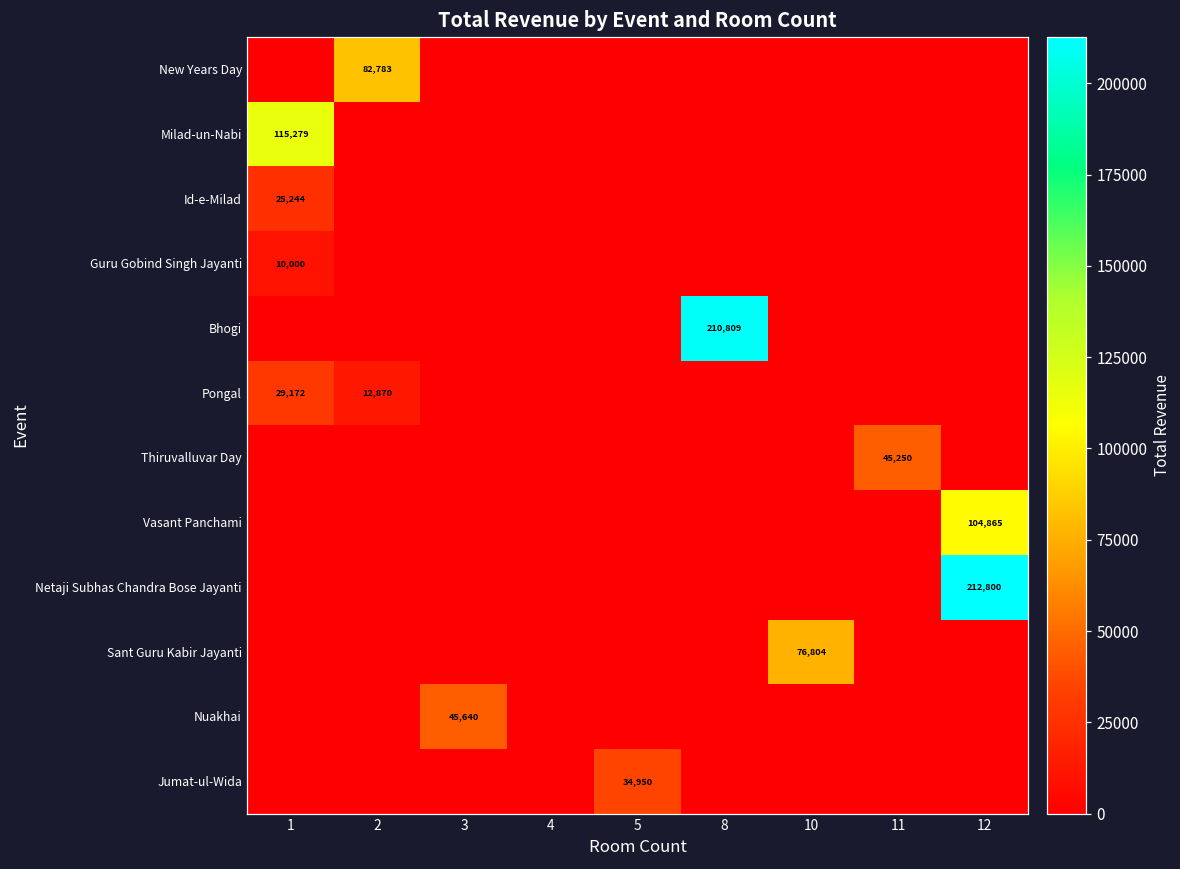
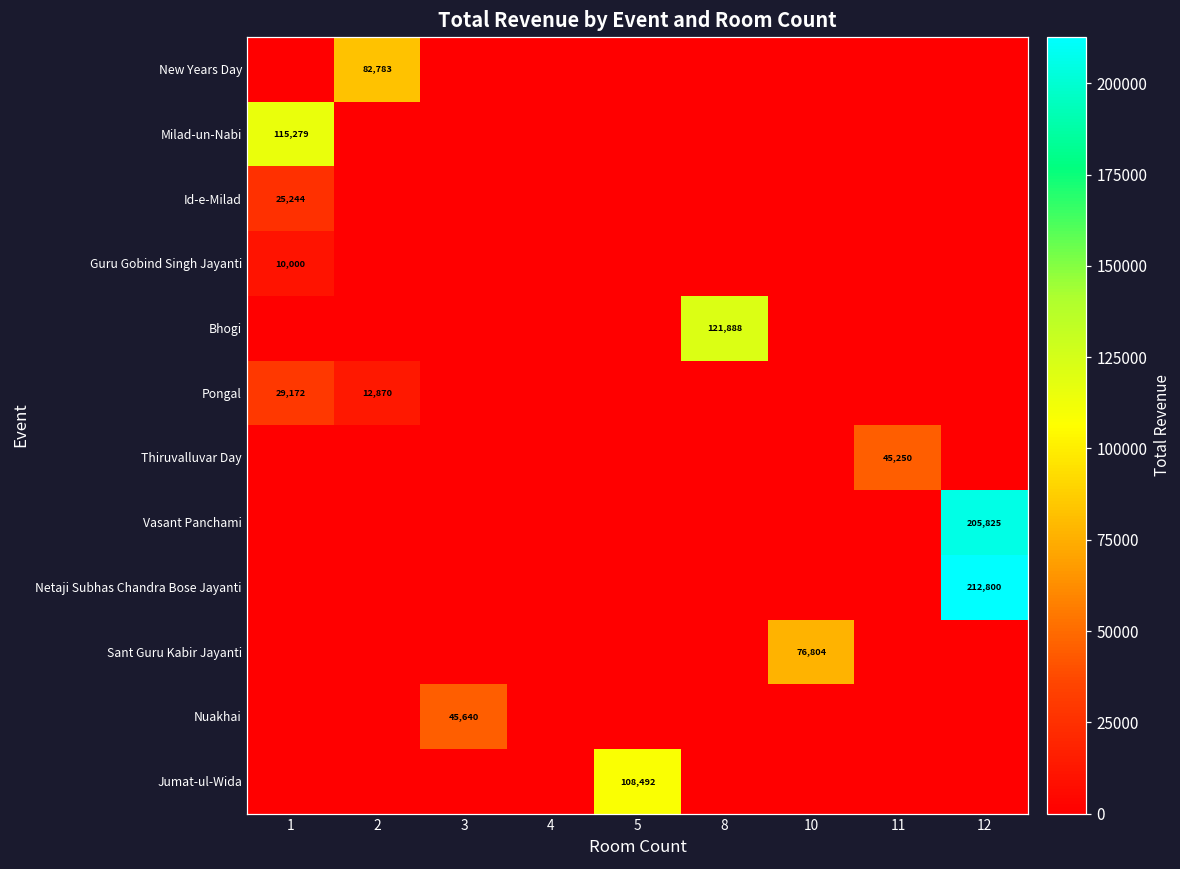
Bhogi, 8: 210,809 -> 121,888
Vasant Panchami, 12: 104,865 -> 205,825
Jumat-ul-Wida, 5: 34,950 -> 108,492
